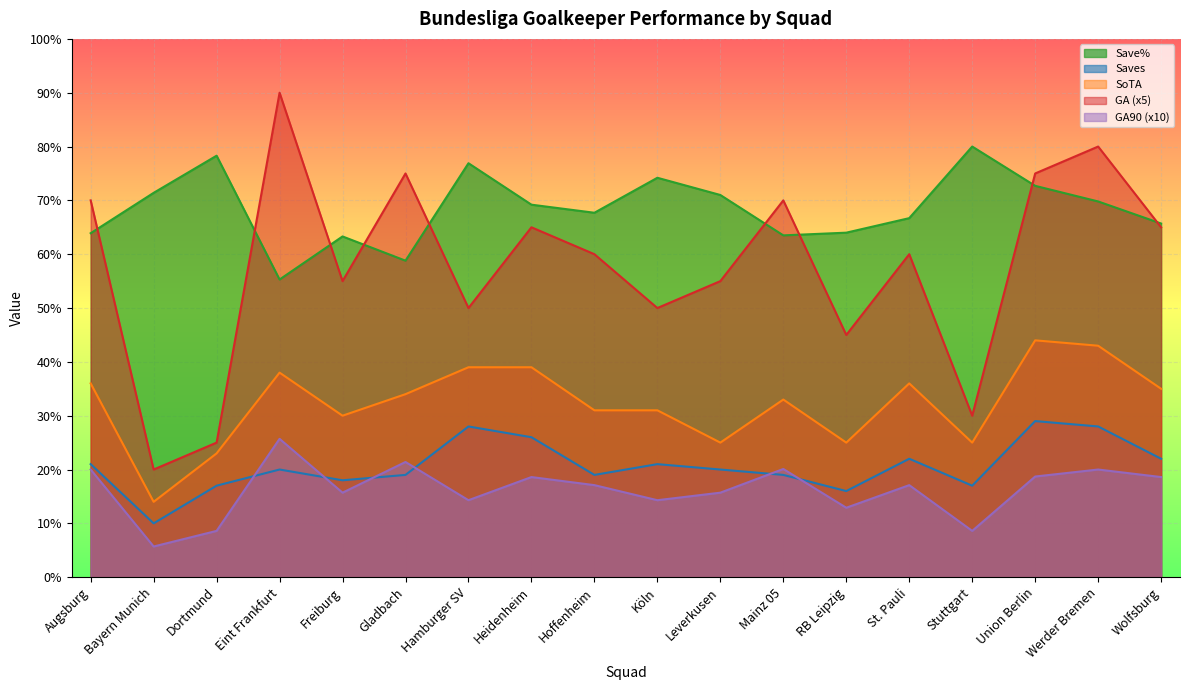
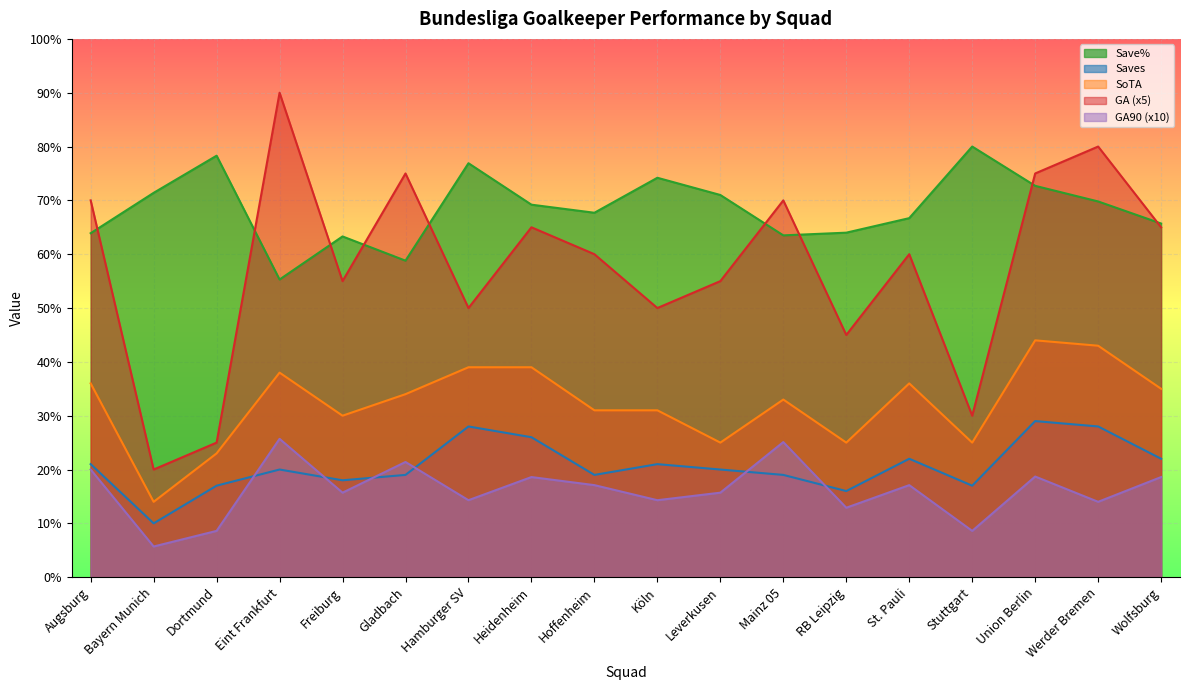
GA90 (x10), Mainz 05: 20% -> 25%
GA90 (x10), Werder Bremen: 20% -> 14%
